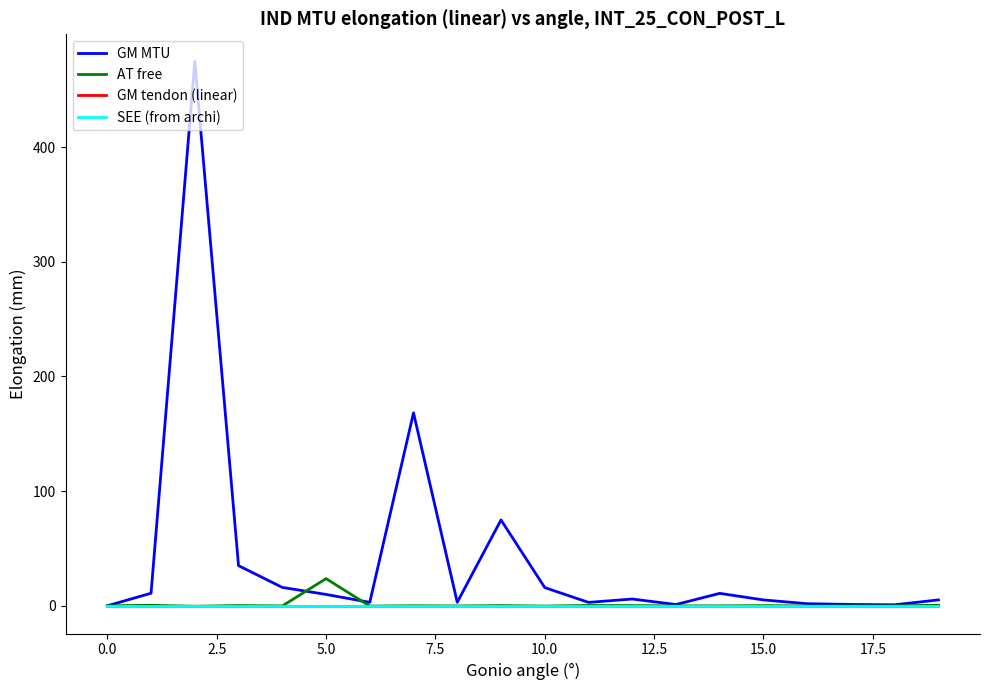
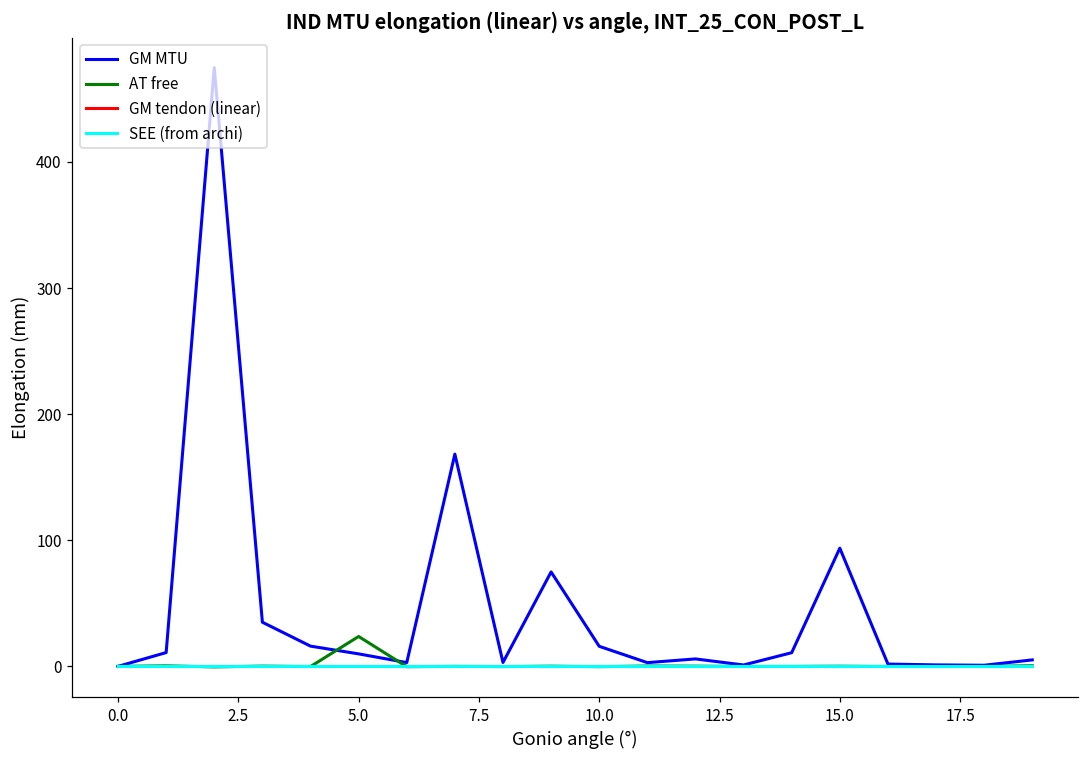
GM MTU, 15.0: 5 -> 94
